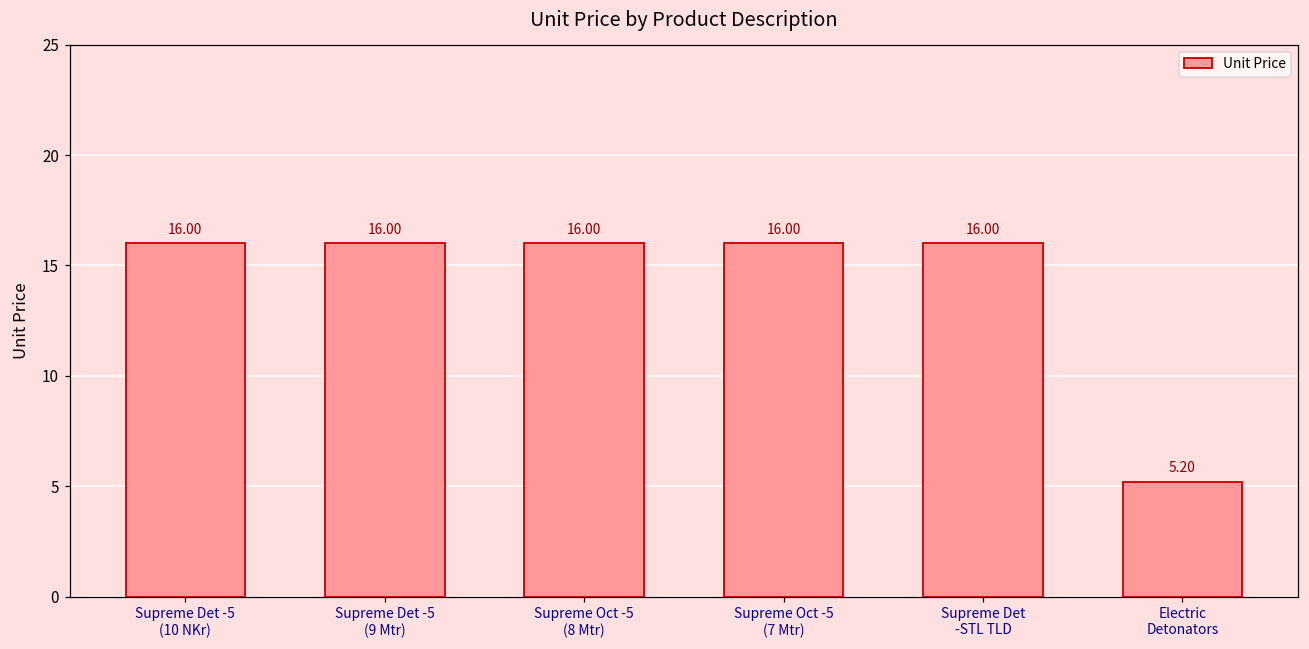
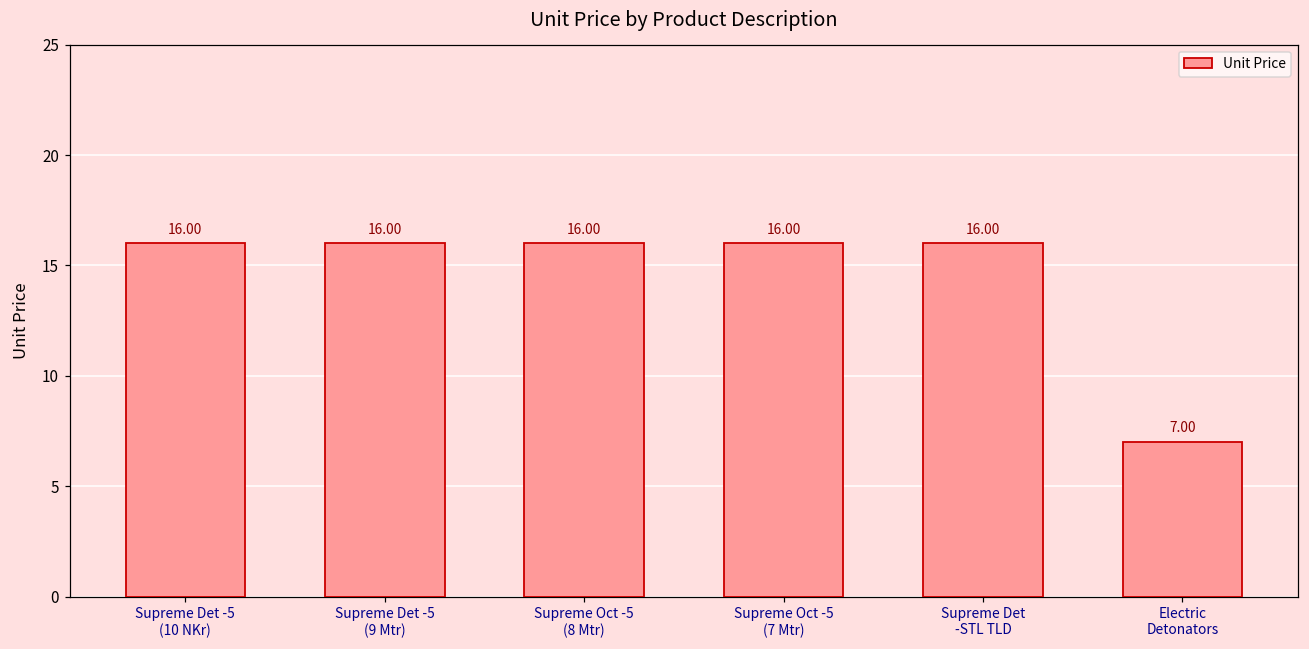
Electric Detonators: 5.20 -> 7.00
